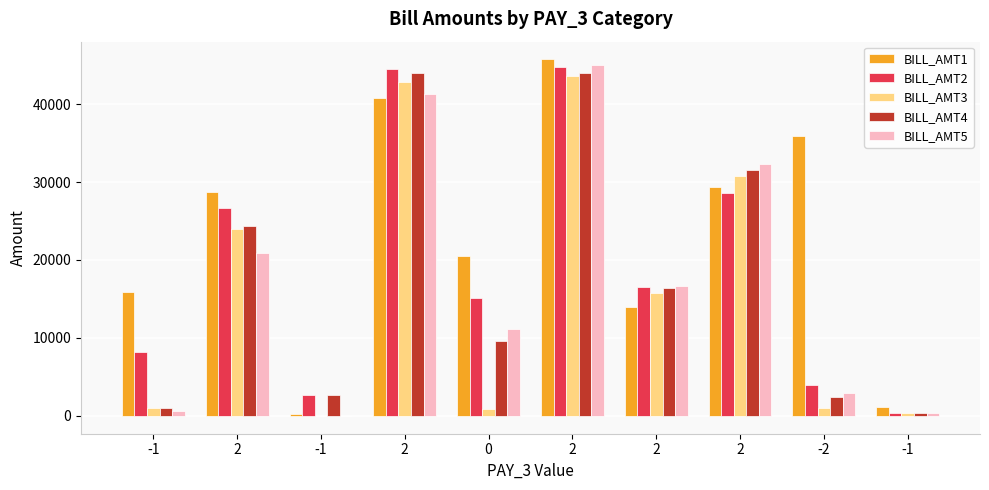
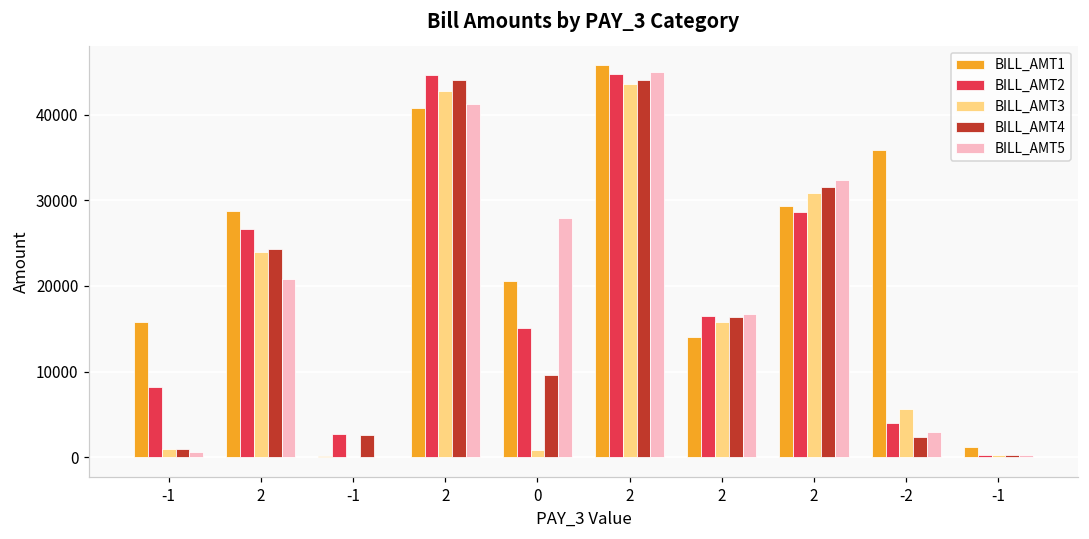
BILL_AMT5, 0: 11000 -> 28000
BILL_AMT3, -2: 1000 -> 6000
